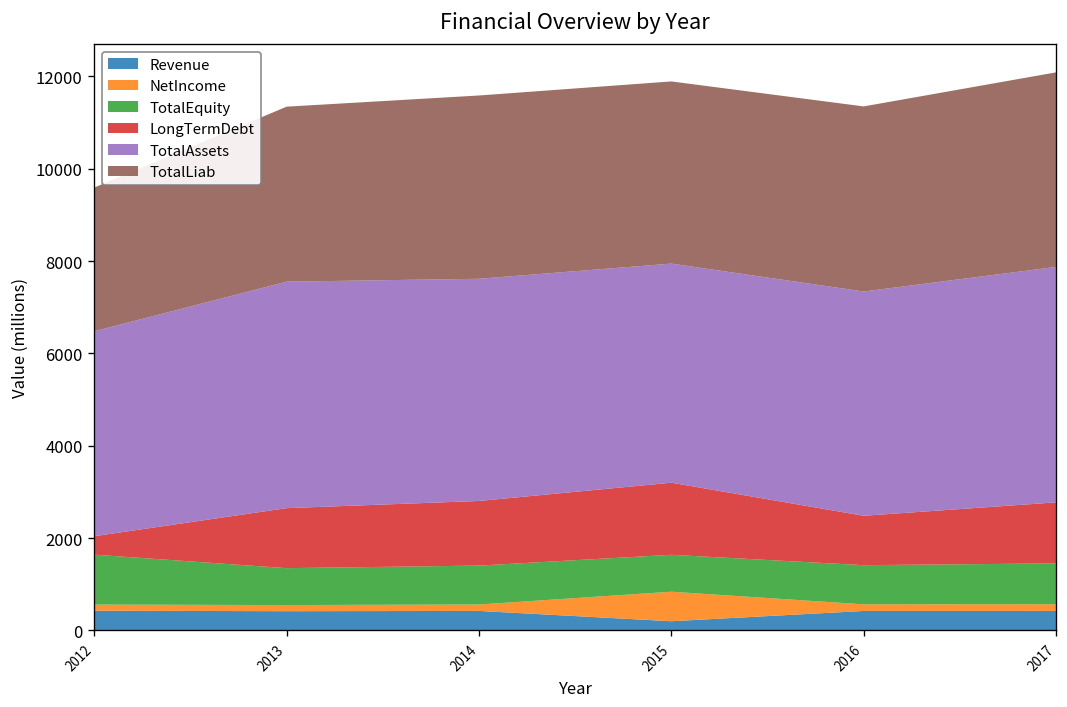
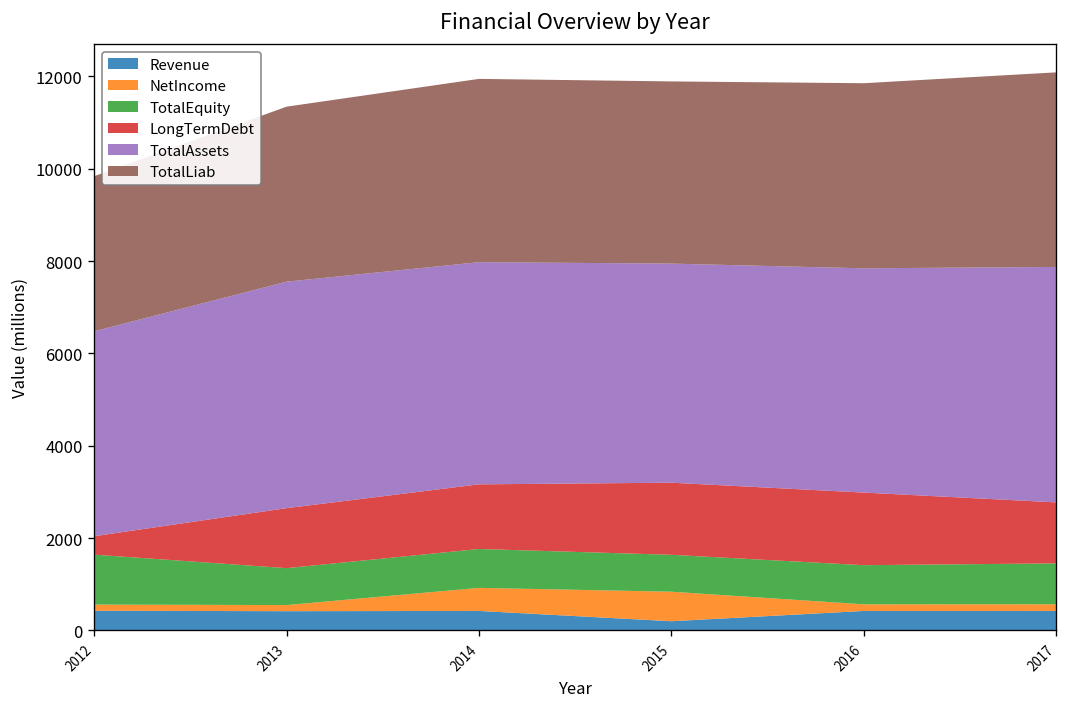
TotalLiab, 2012: 3100 -> 3400
NetIncome, 2014: 100 -> 500
LongTermDebt, 2016: 1100 -> 1600
